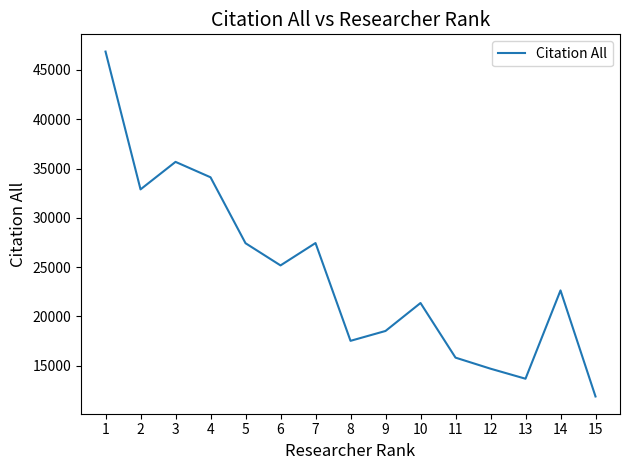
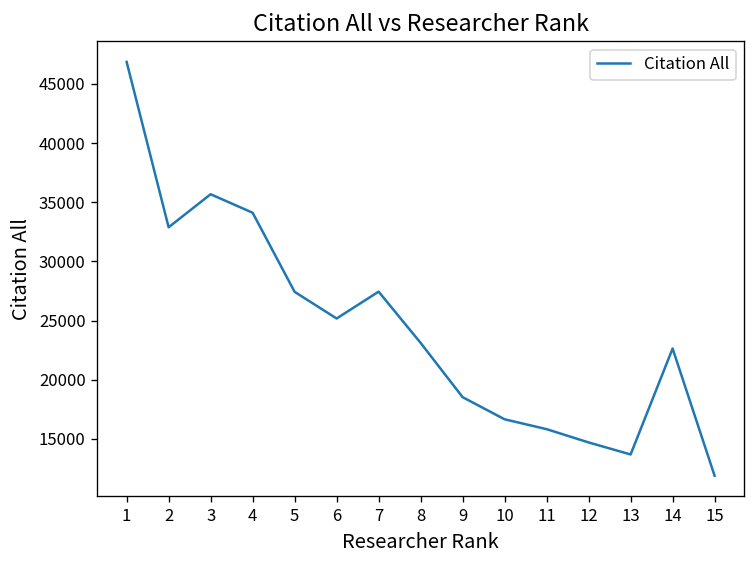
8: 18000 -> 23000
10: 21000 -> 17000
